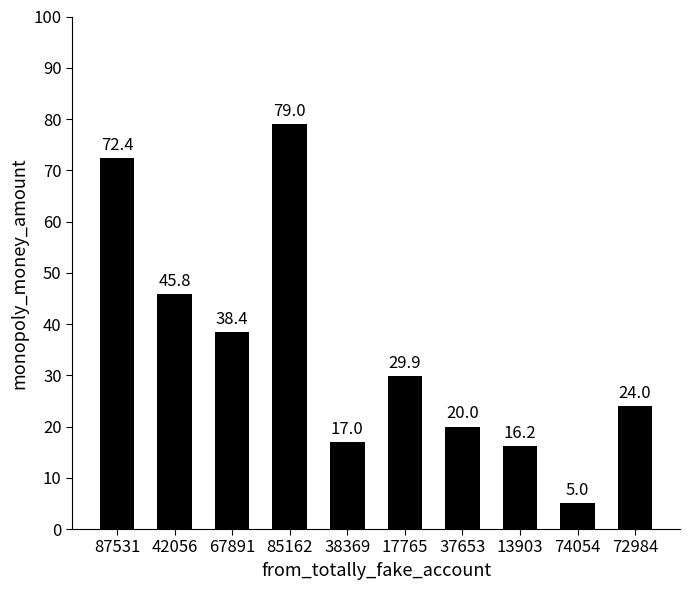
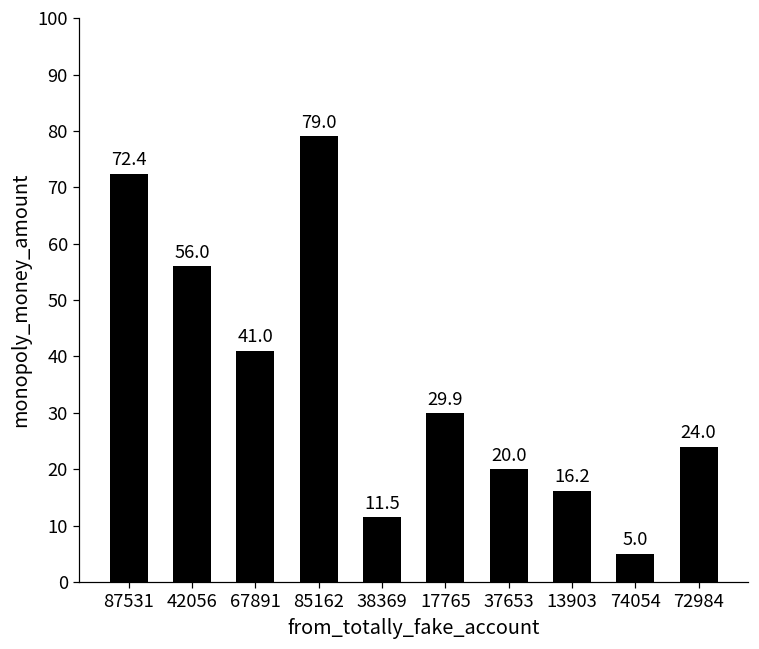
42056: 45.8 -> 56.0
67891: 38.4 -> 41.0
38369: 17.0 -> 11.5
